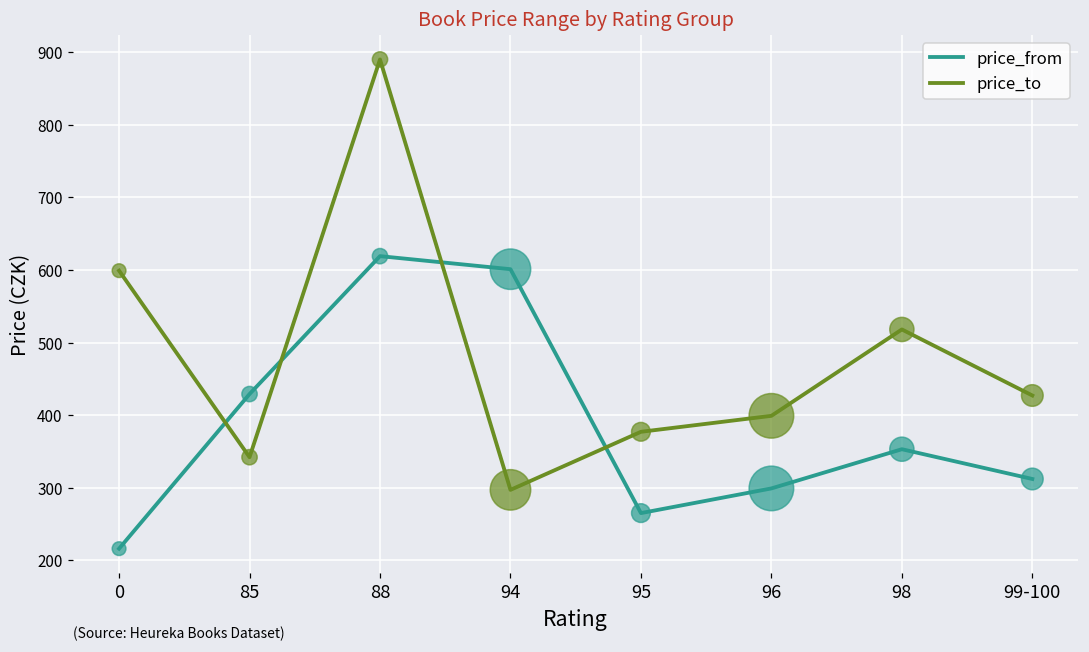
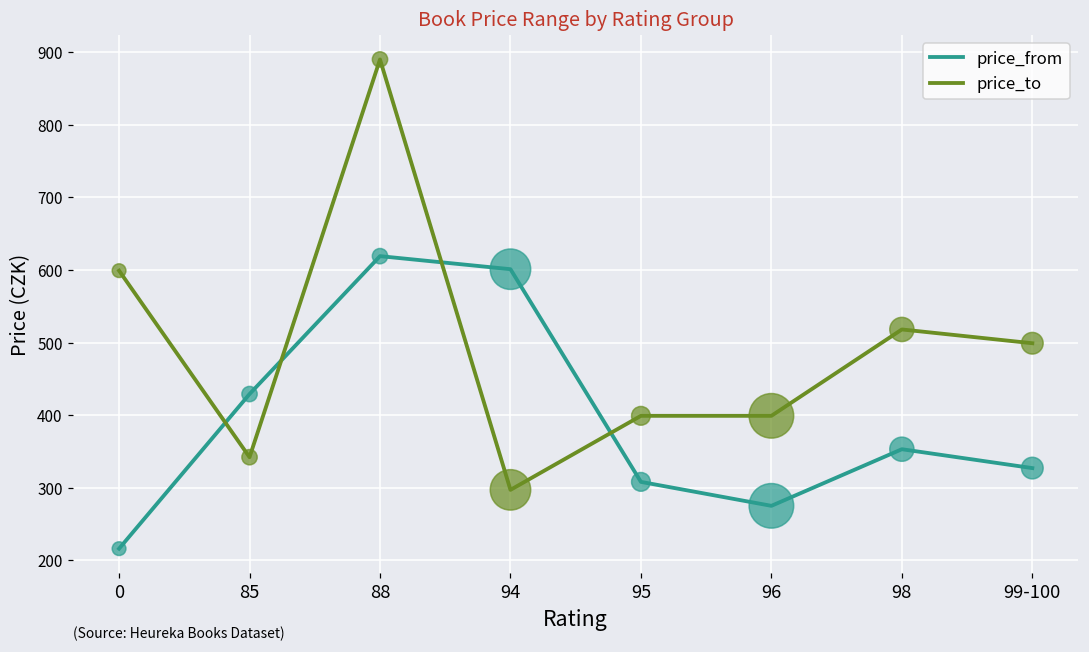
price_from, 95: 270 -> 310
price_to, 95: 380 -> 400
price_from, 96: 300 -> 280
price_from, 99-100: 310 -> 330
price_to, 99-100: 430 -> 500
